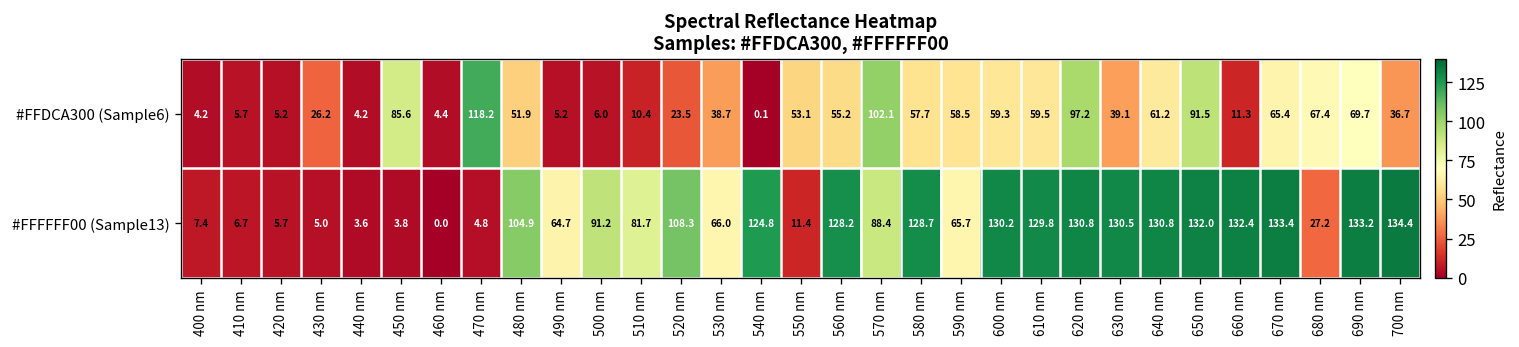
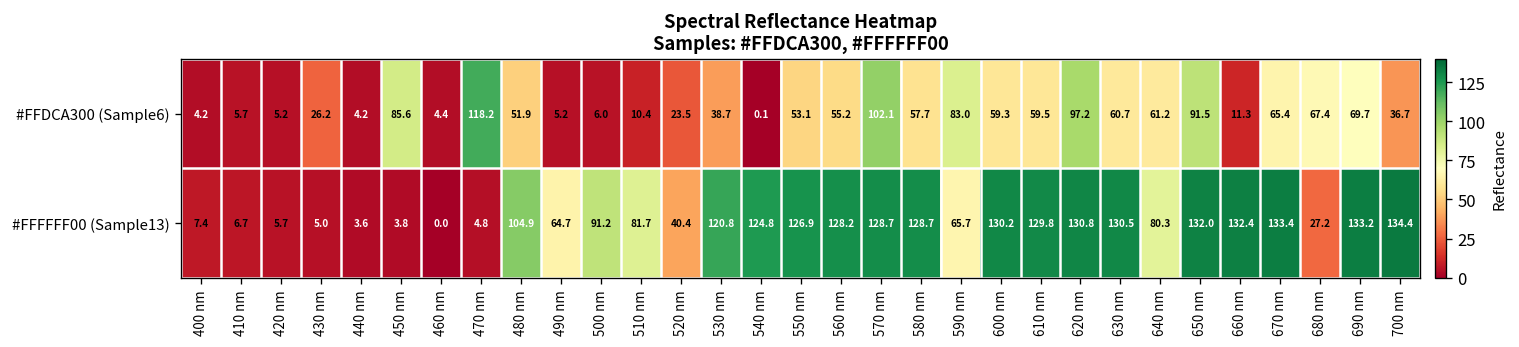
#FFDCA300 (Sample6), 590 nm: 58.5 -> 83.0
#FFDCA300 (Sample6), 630 nm: 39.1 -> 60.7
#FFFFFF00 (Sample13), 520 nm: 108.3 -> 40.4
#FFFFFF00 (Sample13), 530 nm: 66.0 -> 120.8
#FFFFFF00 (Sample13), 550 nm: 11.4 -> 126.9
#FFFFFF00 (Sample13), 570 nm: 88.4 -> 128.7
#FFFFFF00 (Sample13), 640 nm: 130.8 -> 80.3
